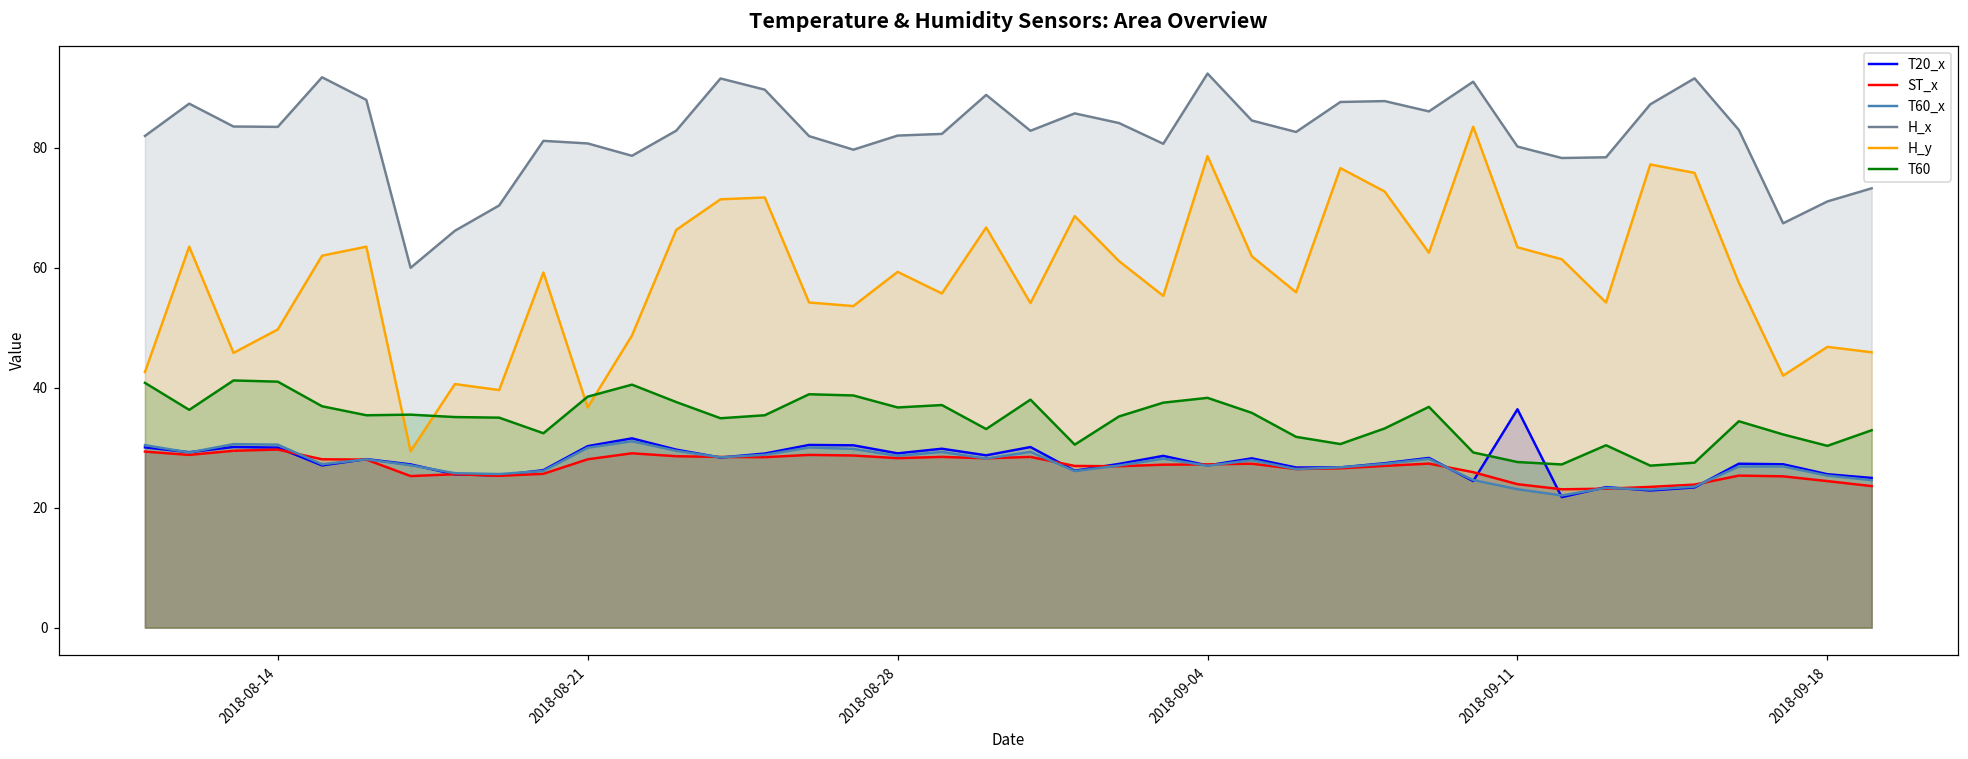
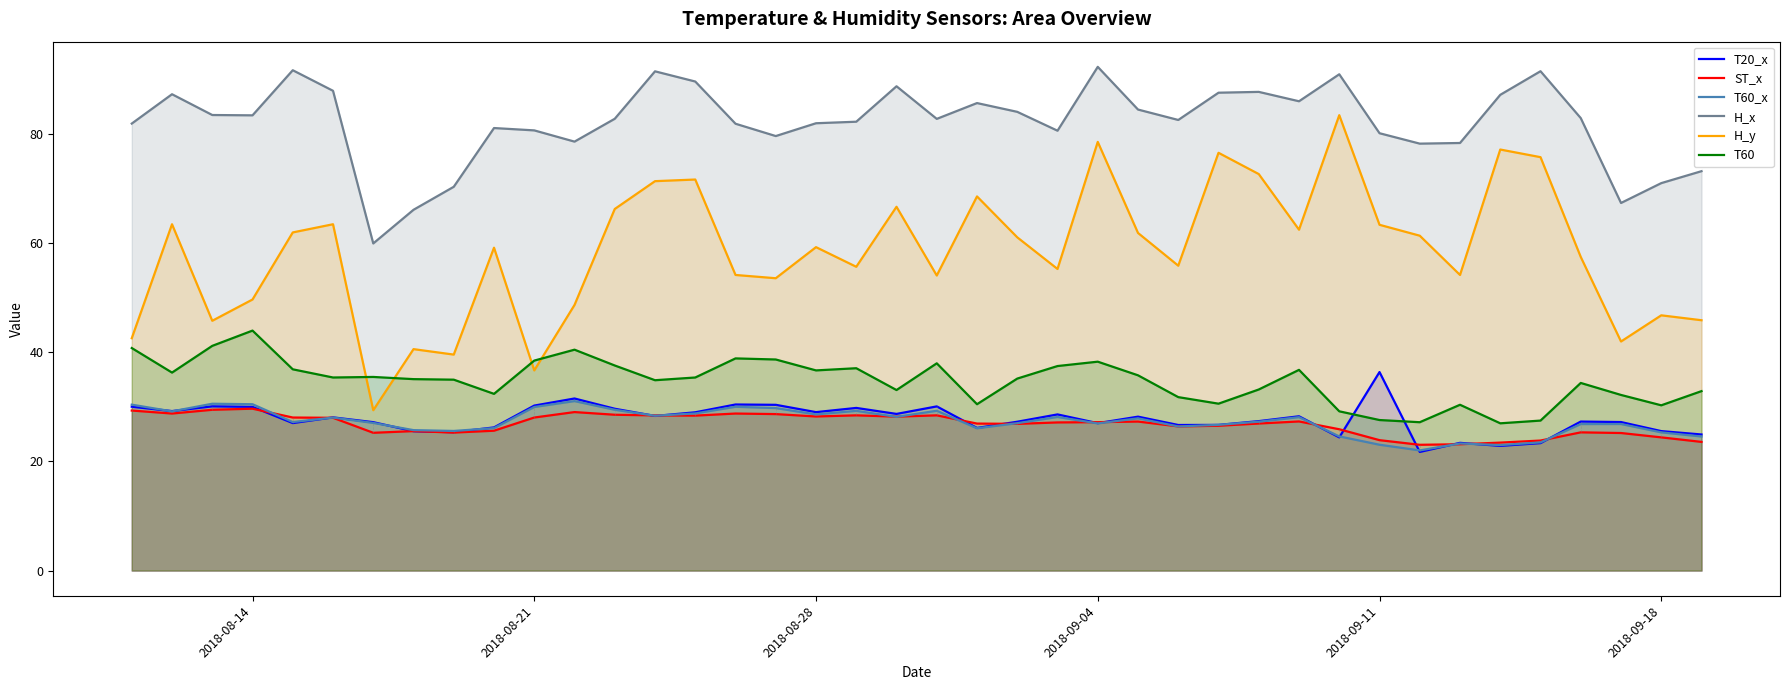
T60, 2018-08-14: 41 -> 44
